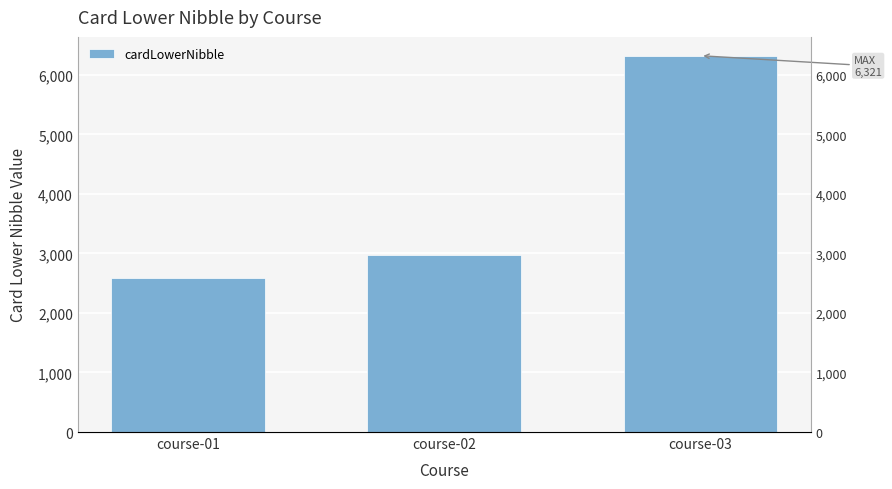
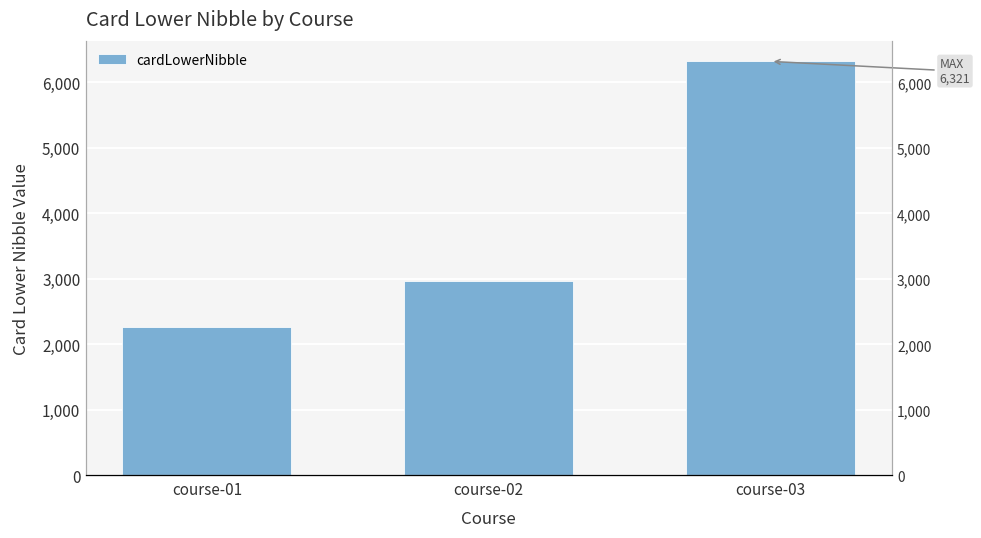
course-01: 2,600 -> 2,300
